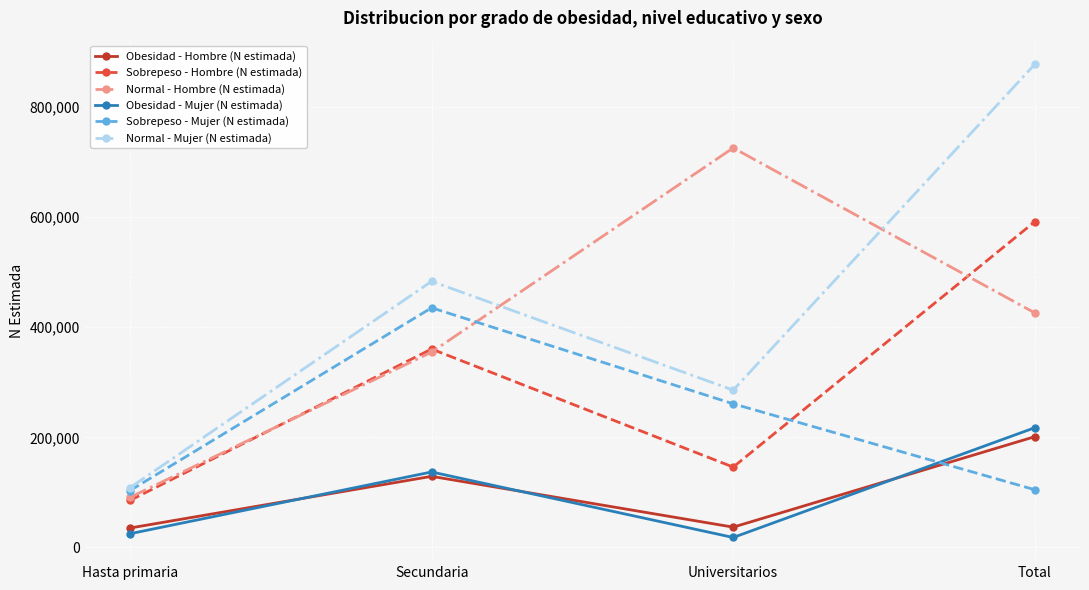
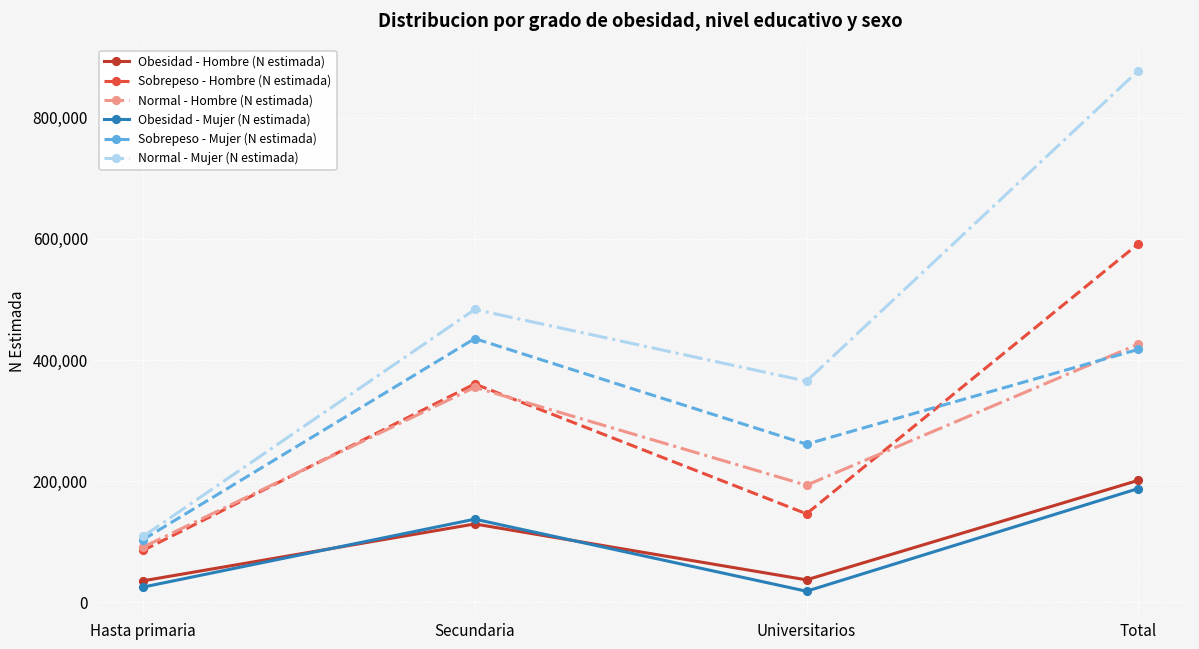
Normal - Hombre (N estimada), Universitarios: 730,000 -> 190,000
Normal - Mujer (N estimada), Universitarios: 290,000 -> 370,000
Obesidad - Mujer (N estimada), Total: 220,000 -> 190,000
Sobrepeso - Mujer (N estimada), Total: 100,000 -> 420,000
